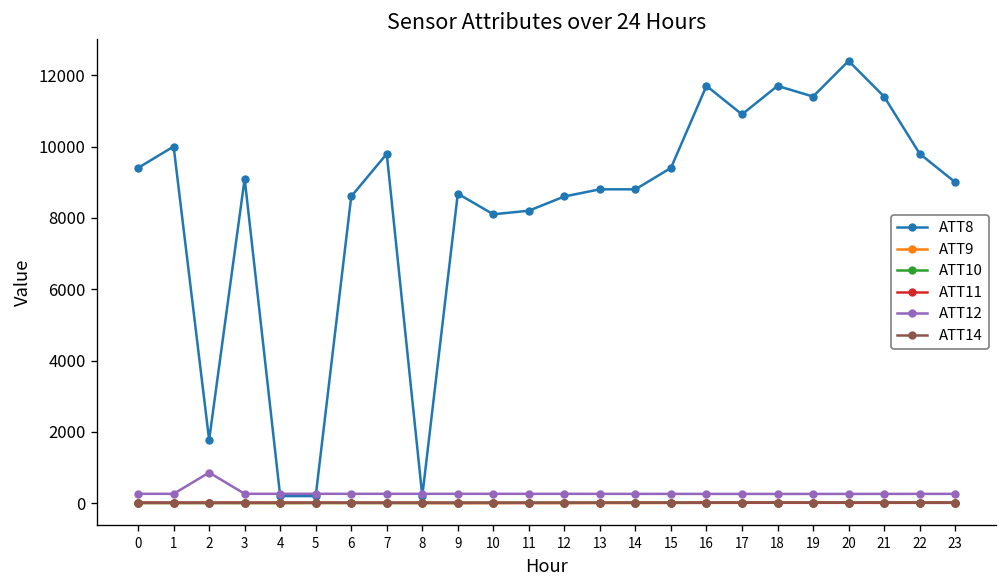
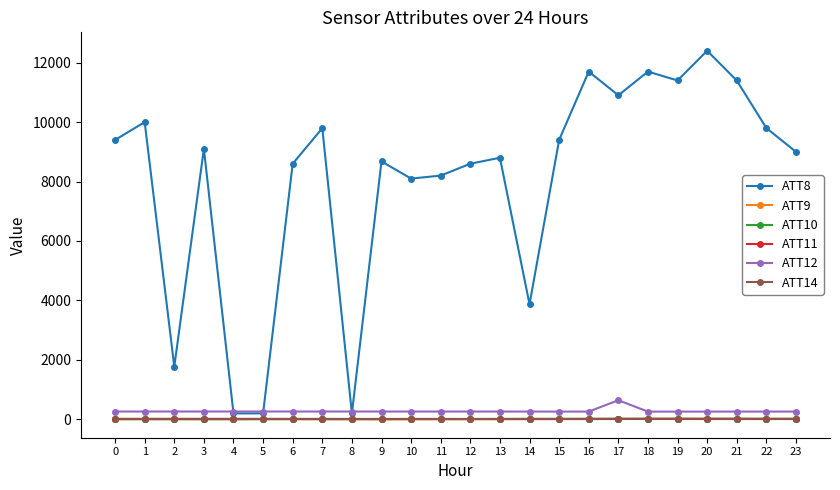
ATT12, 2: 900 -> 300
ATT8, 14: 8800 -> 3900
ATT12, 17: 300 -> 600
